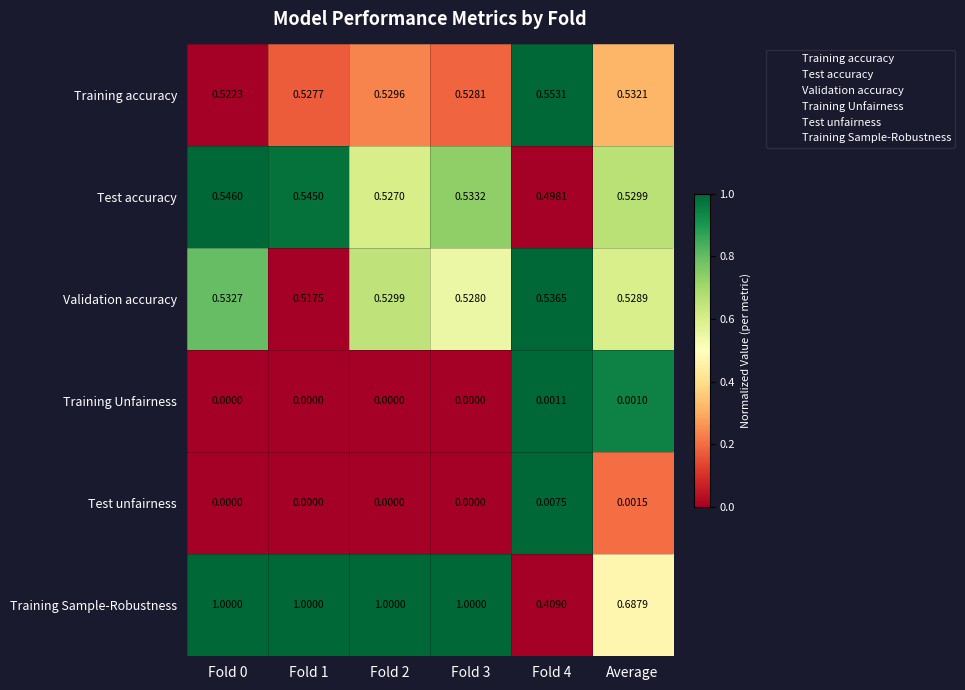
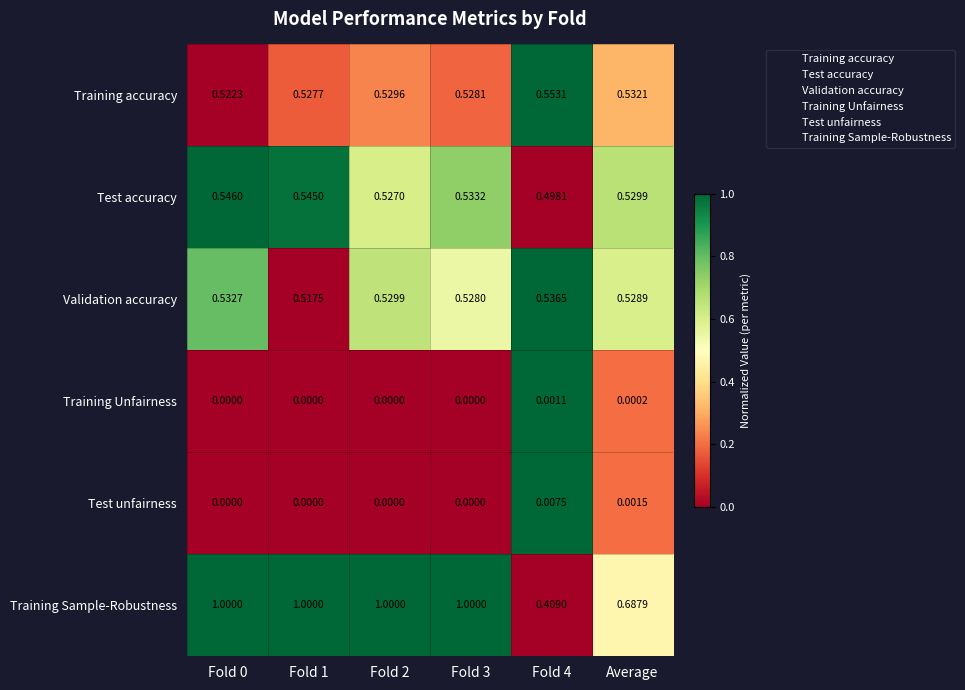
Training Unfairness, Average: 0.0010 -> 0.0002
